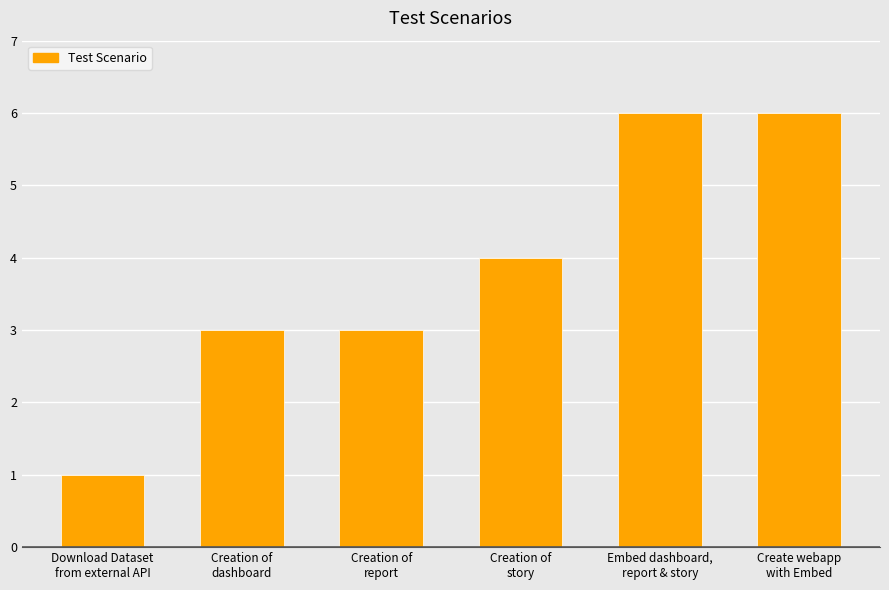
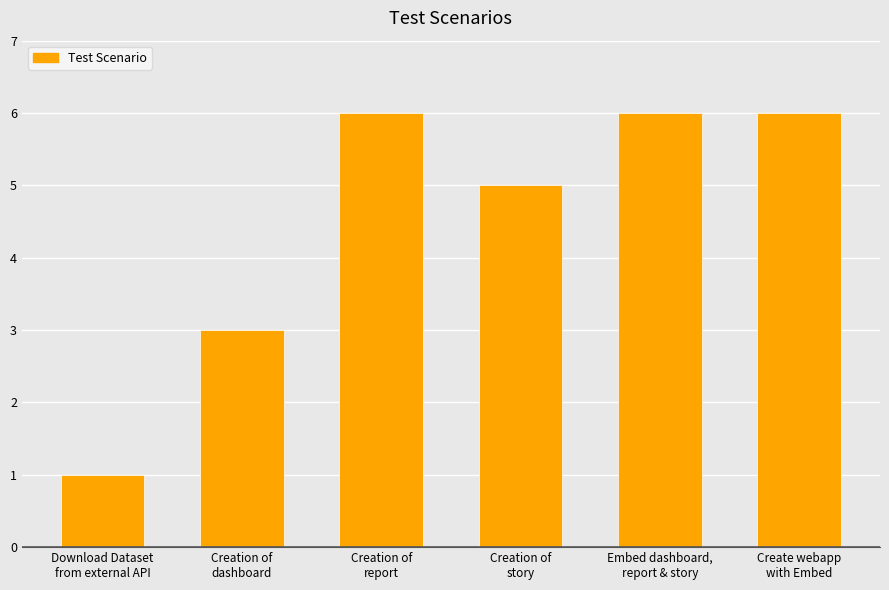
Creation of report: 3 -> 6
Creation of story: 4 -> 5
